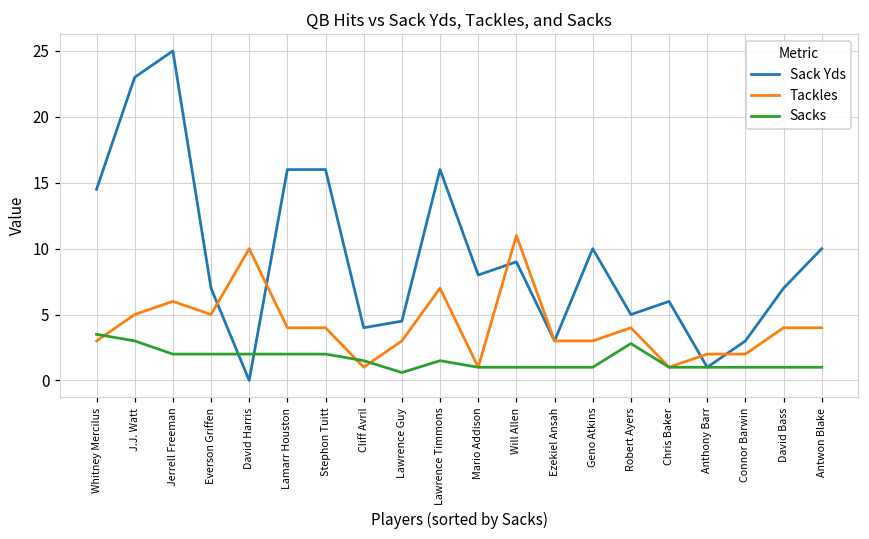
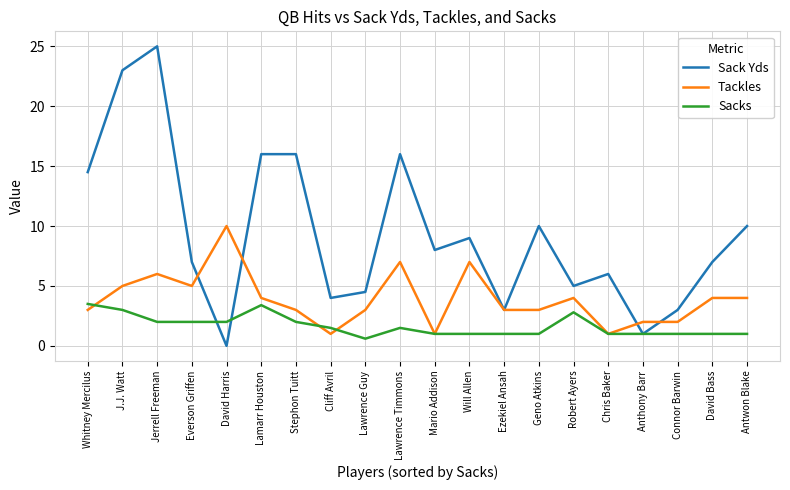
Sacks, Lamarr Houston: 2.0 -> 3.4
Tackles, Stephon Tuitt: 4 -> 3
Tackles, Will Allen: 11 -> 7
